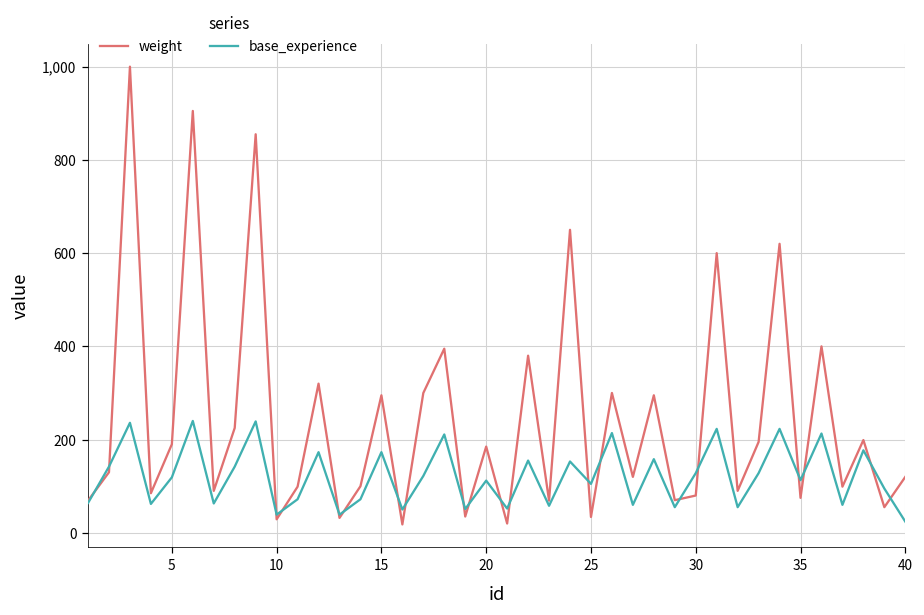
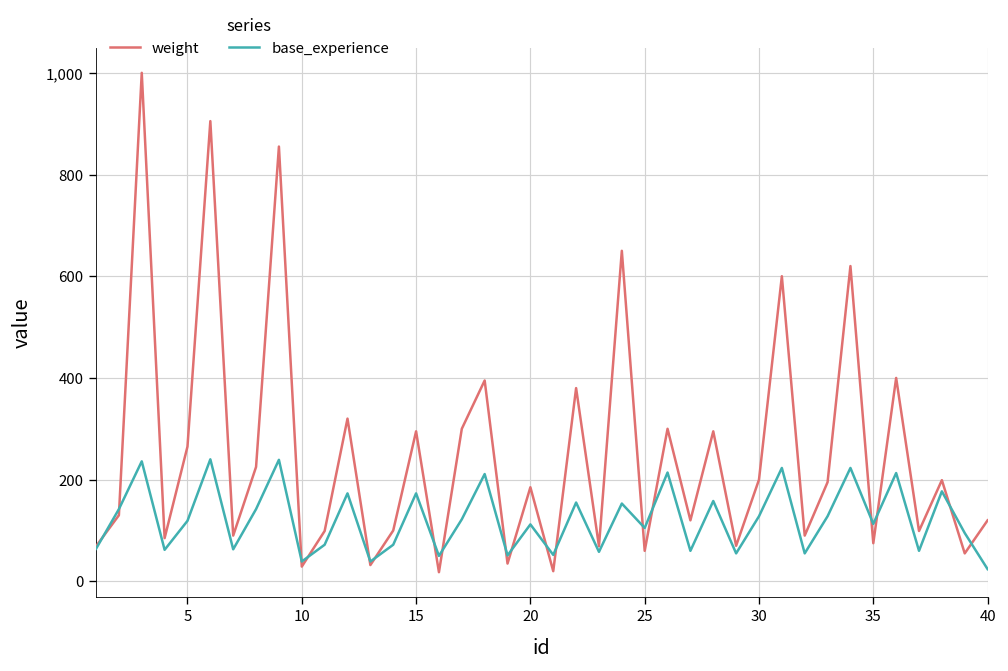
weight, 5: 190 -> 270
weight, 25: 30 -> 60
weight, 30: 80 -> 200
